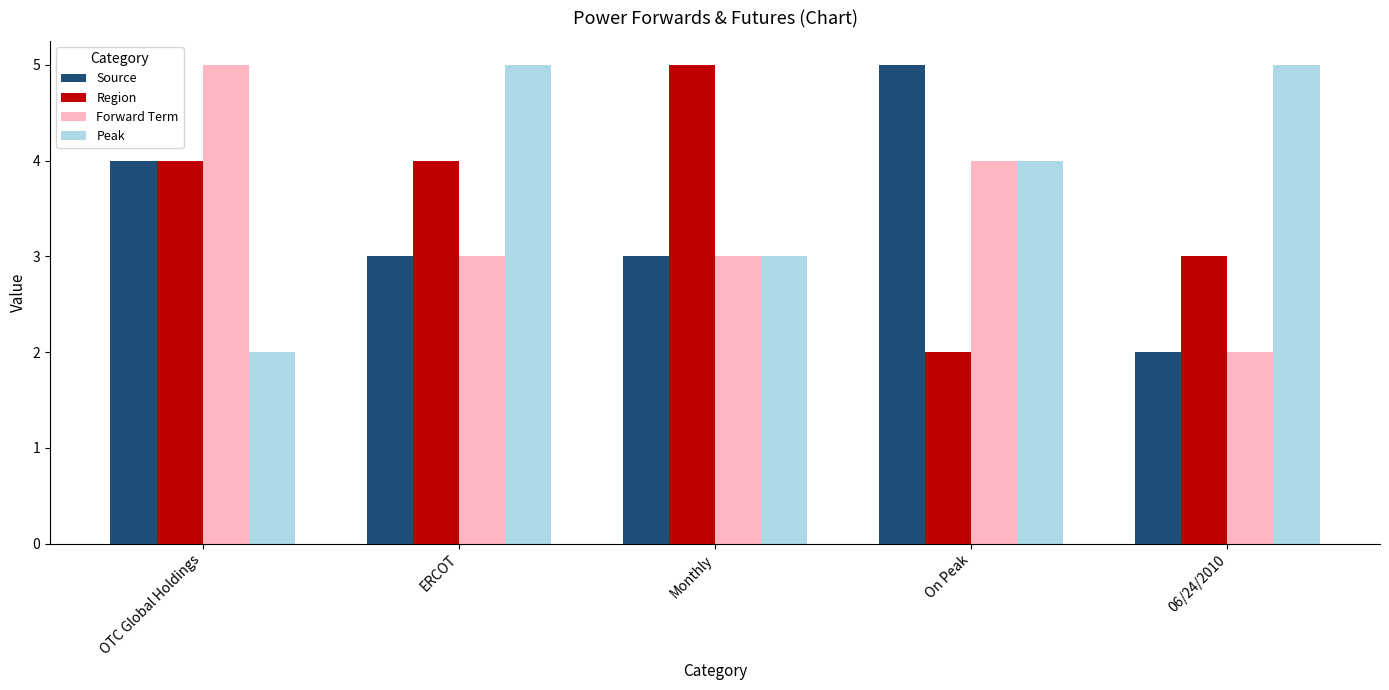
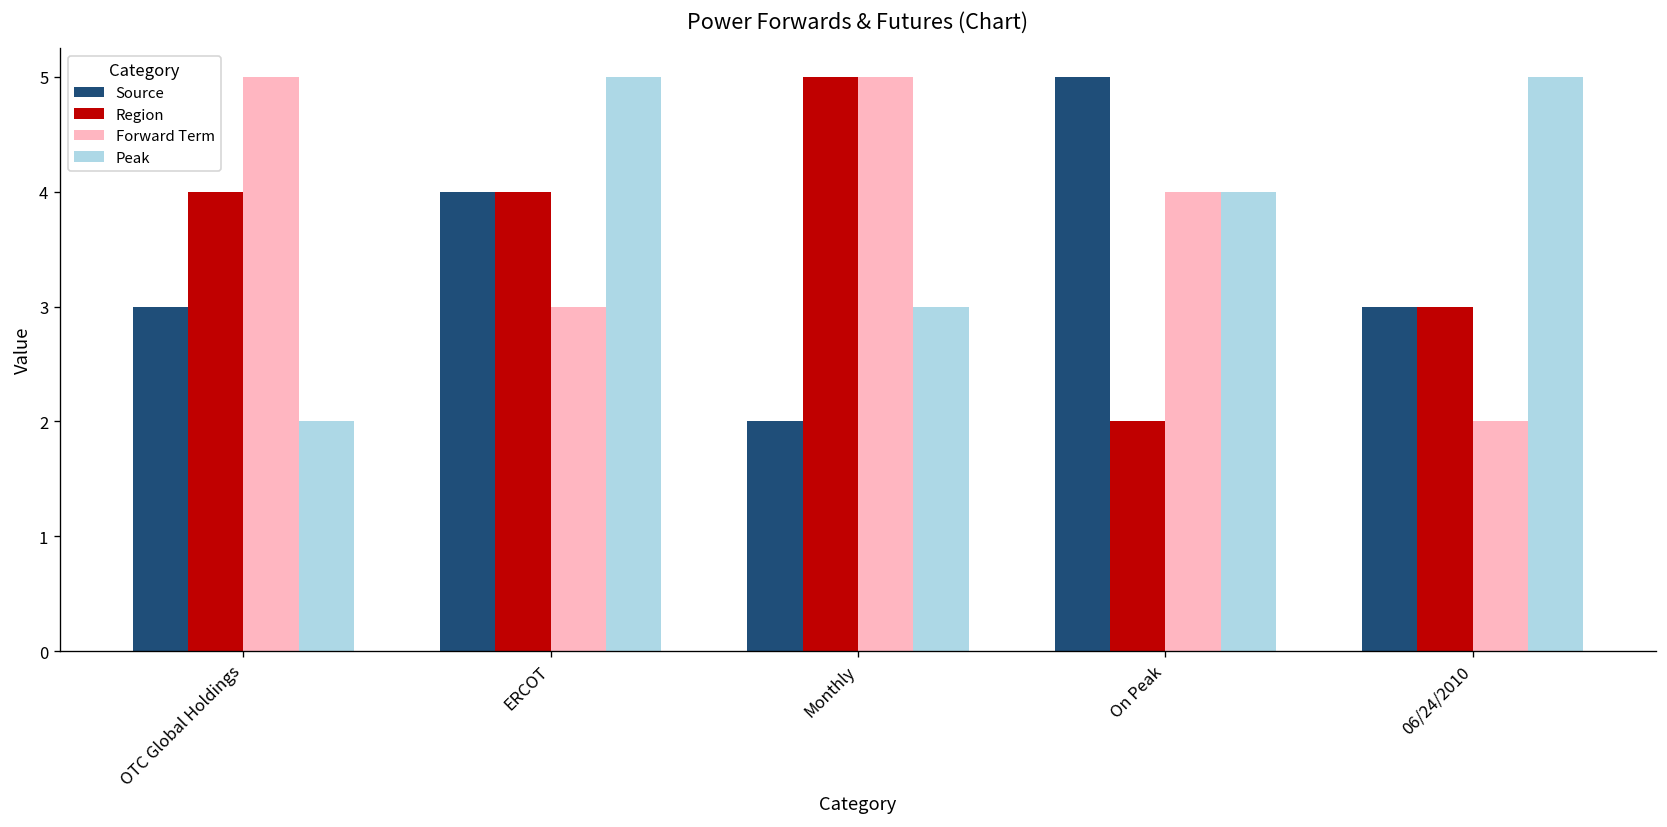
Source, OTC Global Holdings: 4 -> 3
Source, ERCOT: 3 -> 4
Source, Monthly: 3 -> 2
Forward Term, Monthly: 3 -> 5
Source, 06/24/2010: 2 -> 3
